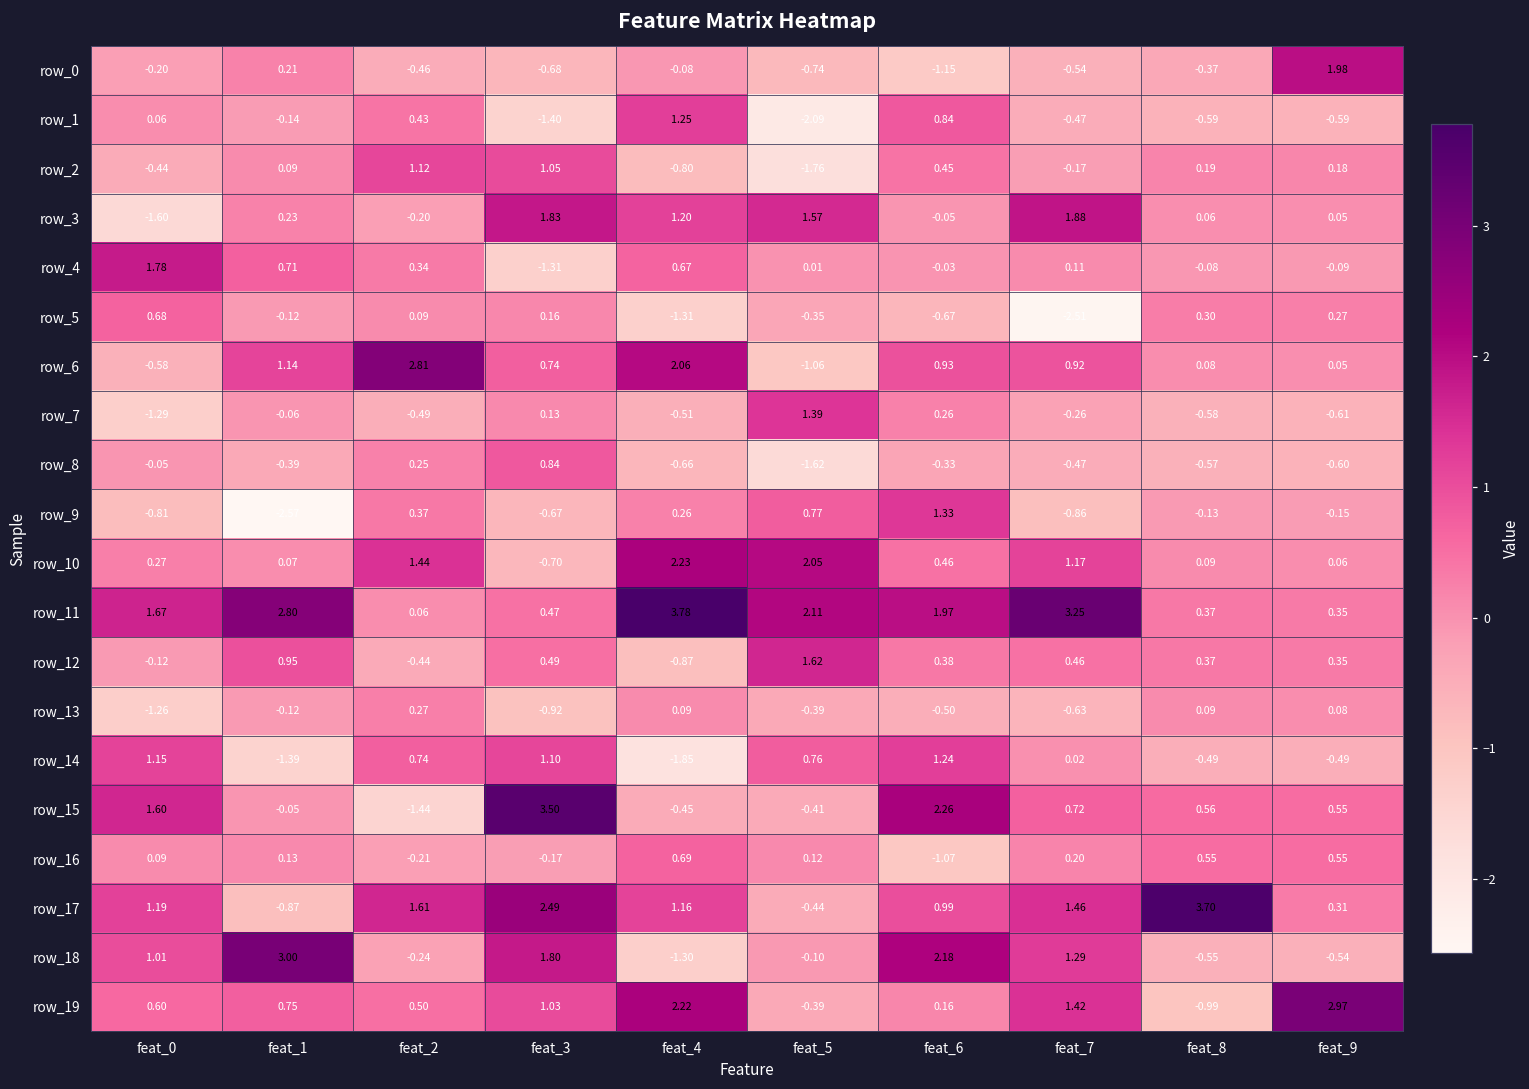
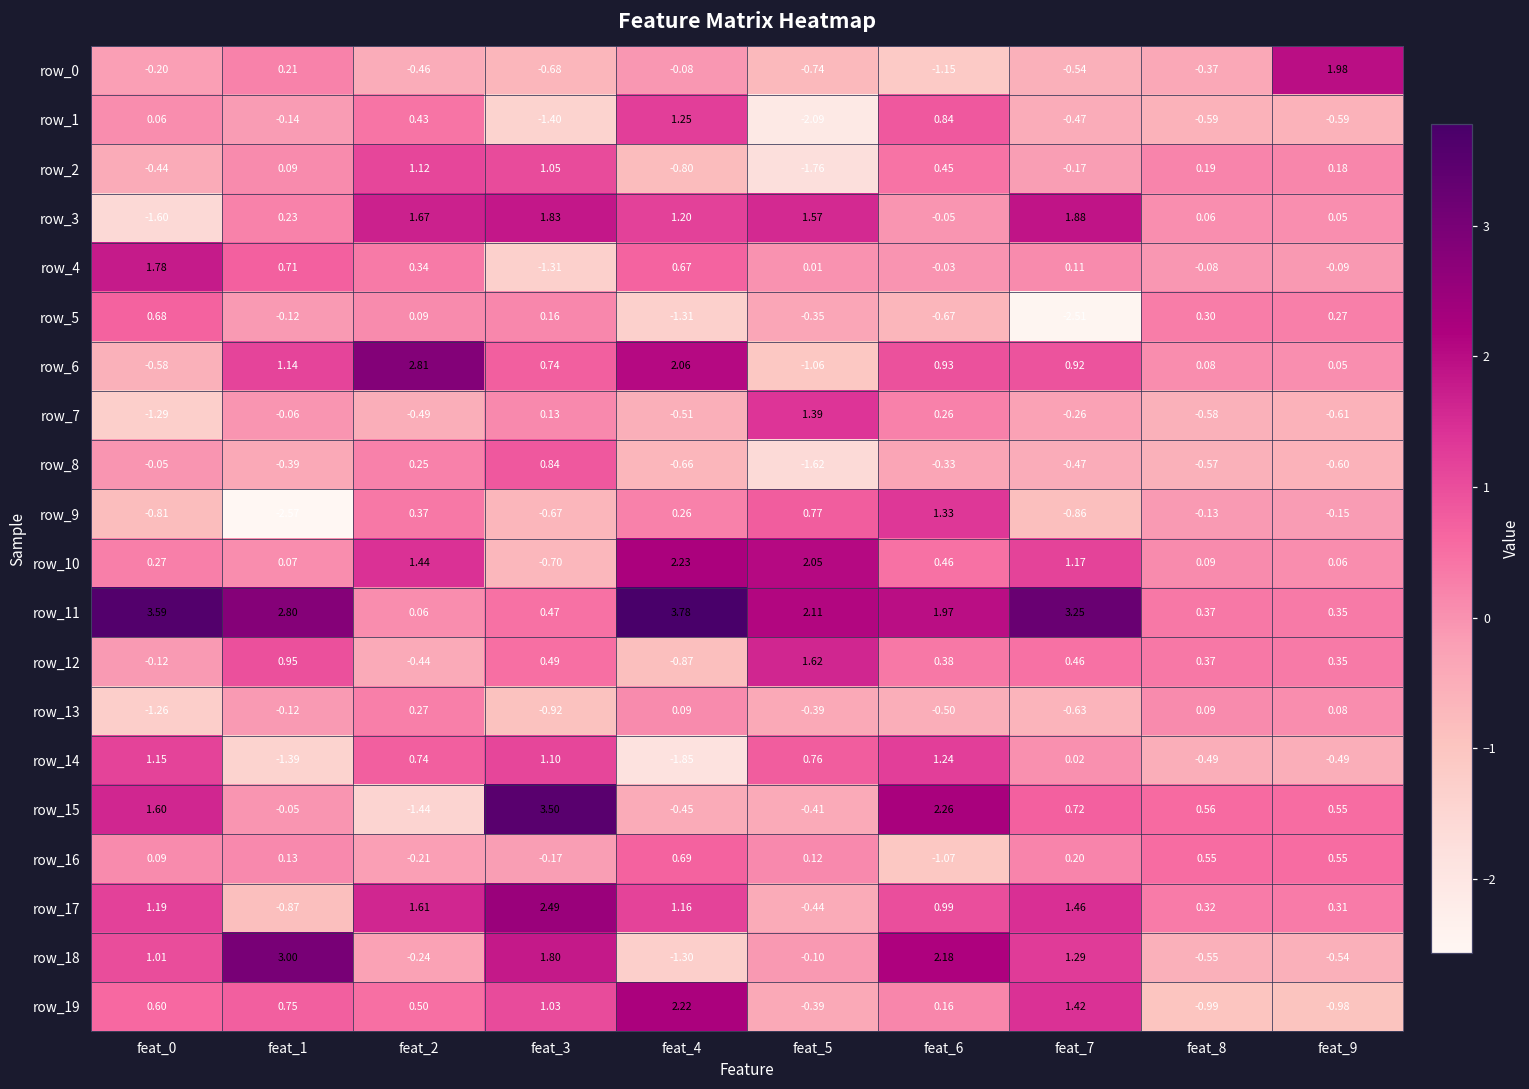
row_3, feat_2: -0.20 -> 1.67
row_11, feat_0: 1.67 -> 3.59
row_17, feat_8: 3.70 -> 0.32
row_19, feat_9: 2.97 -> -0.98
